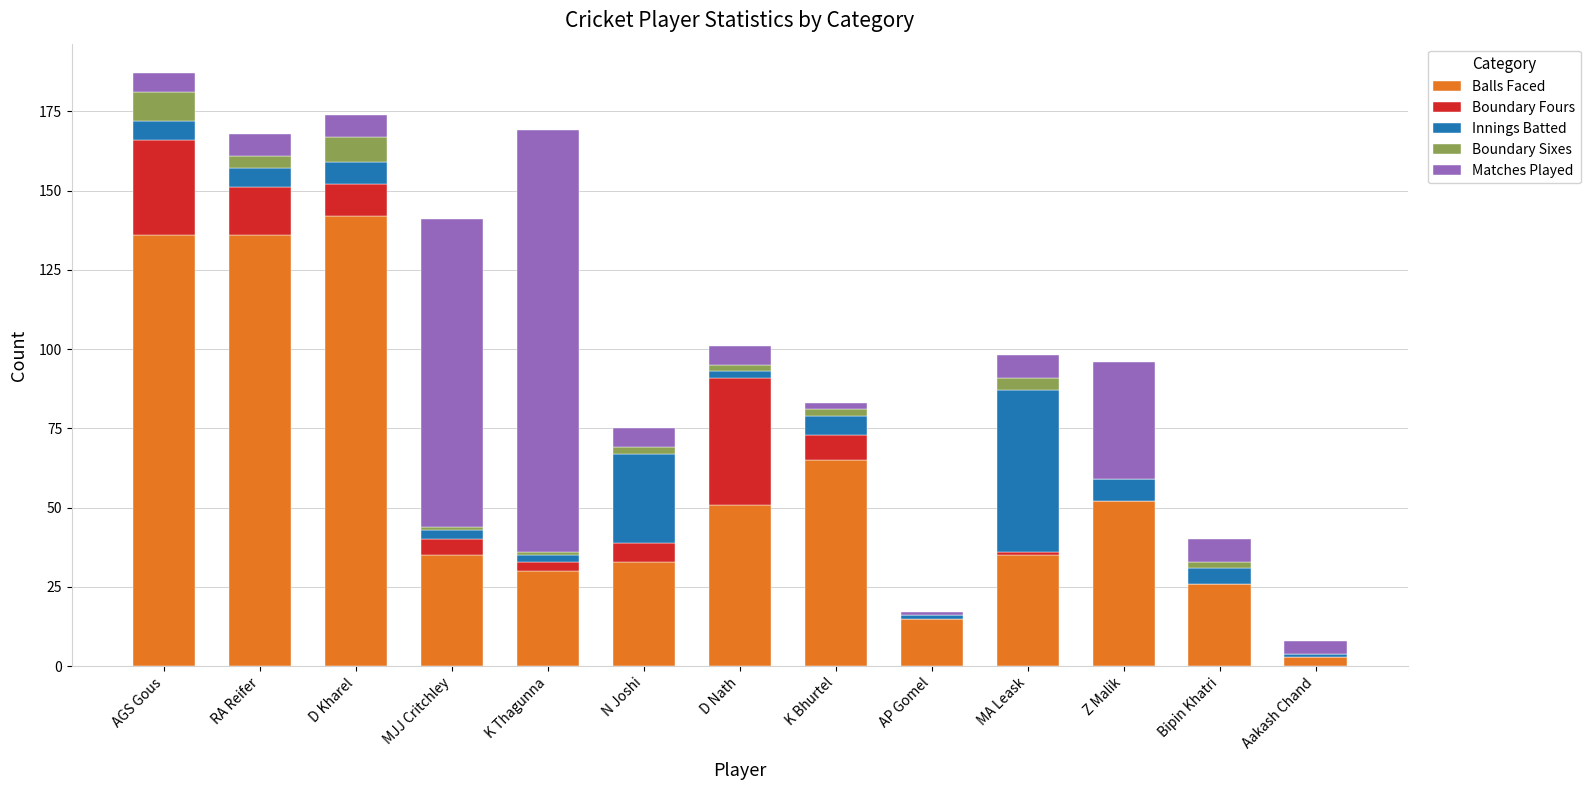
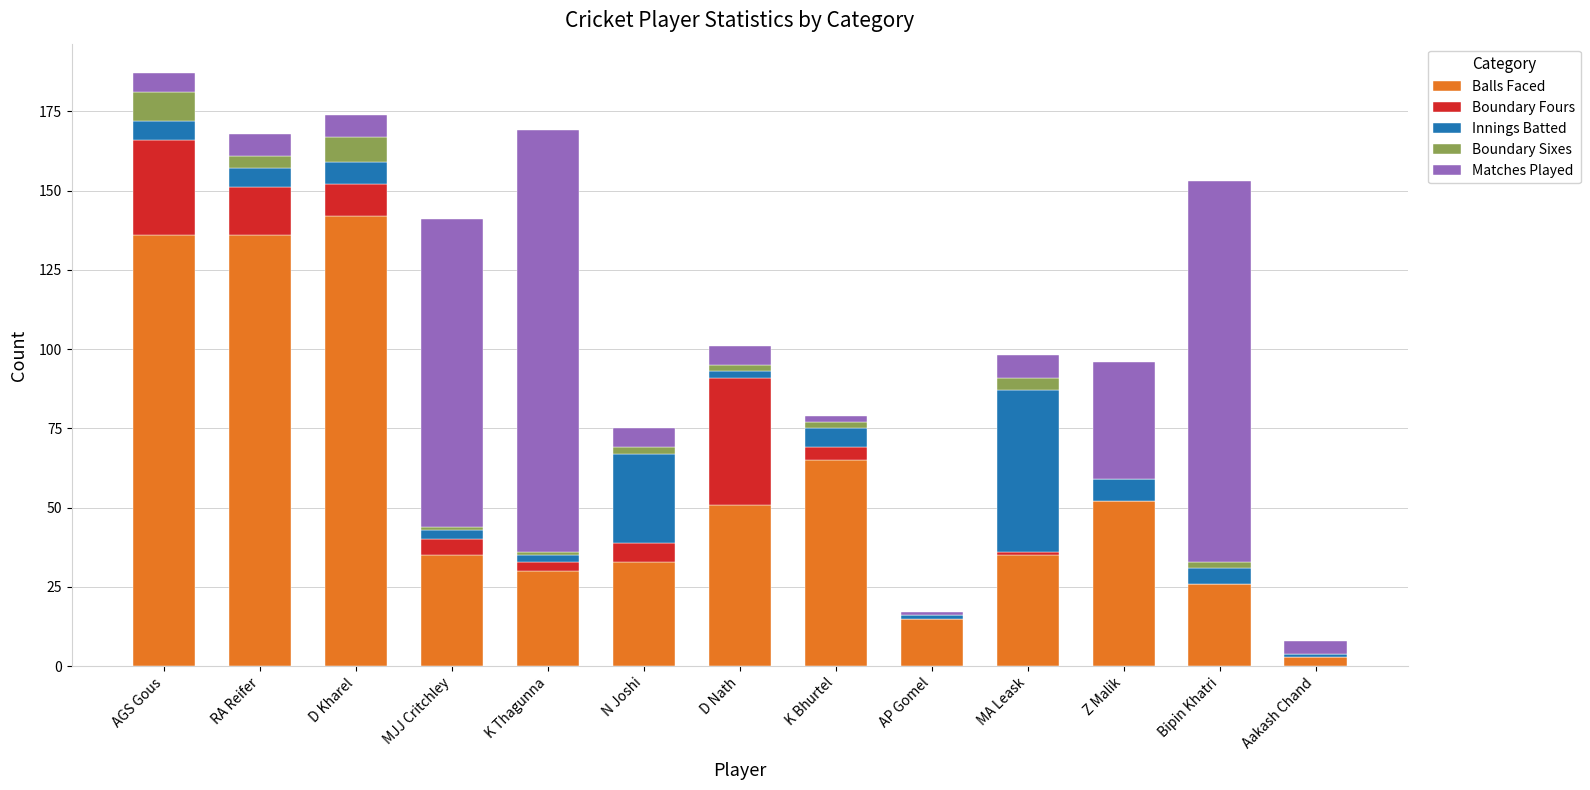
Boundary Fours, K Bhurtel: 8 -> 4
Matches Played, Bipin Khatri: 7 -> 120
